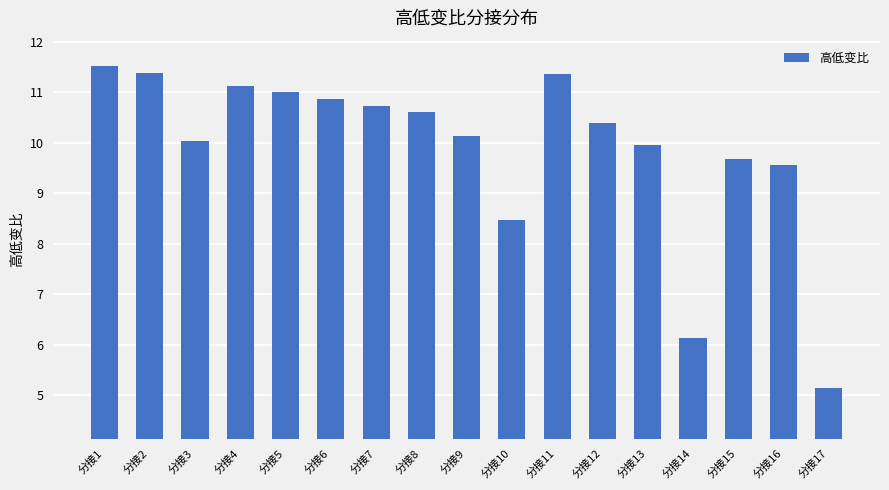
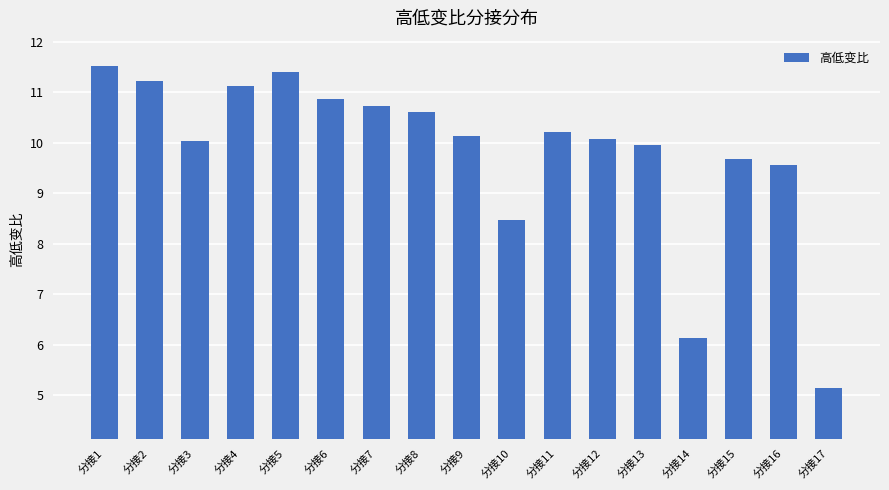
分接2: 11.4 -> 11.2
分接5: 11.0 -> 11.4
分接11: 11.4 -> 10.2
分接12: 10.4 -> 10.1
